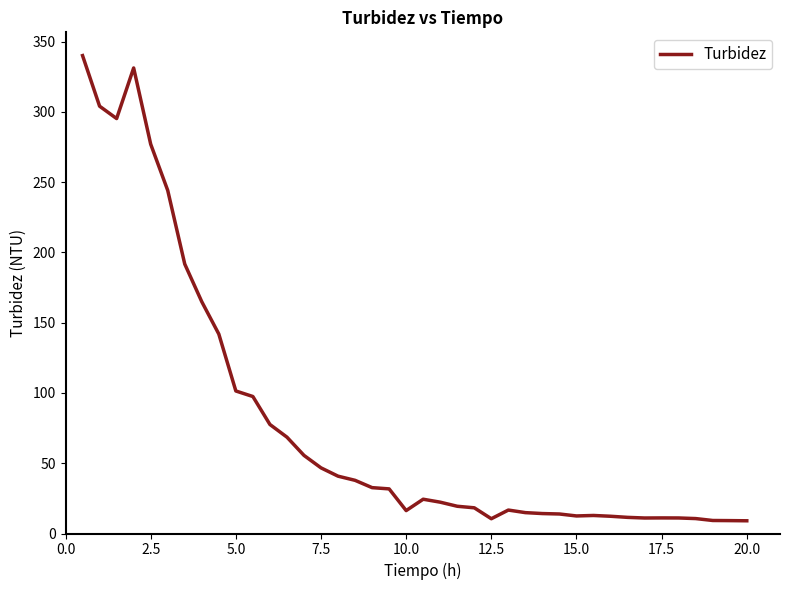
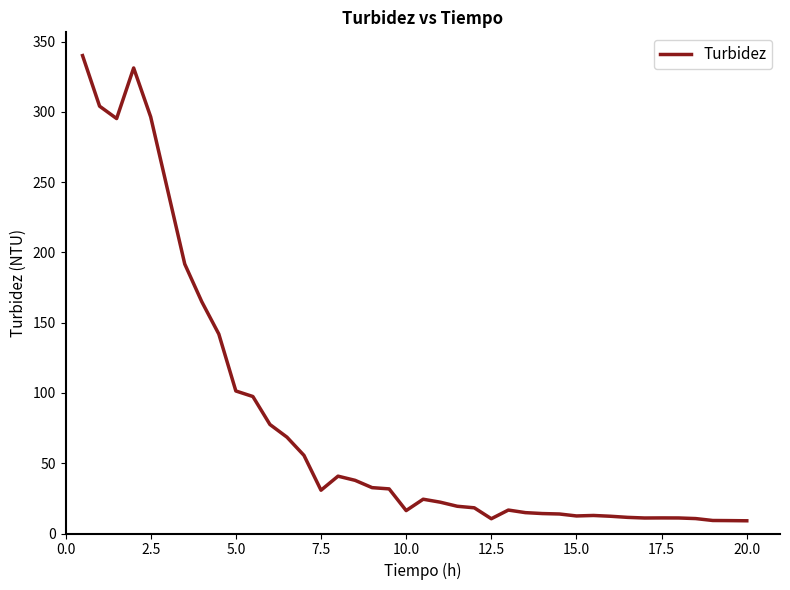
2.5: 277 -> 296
7.5: 47 -> 31
